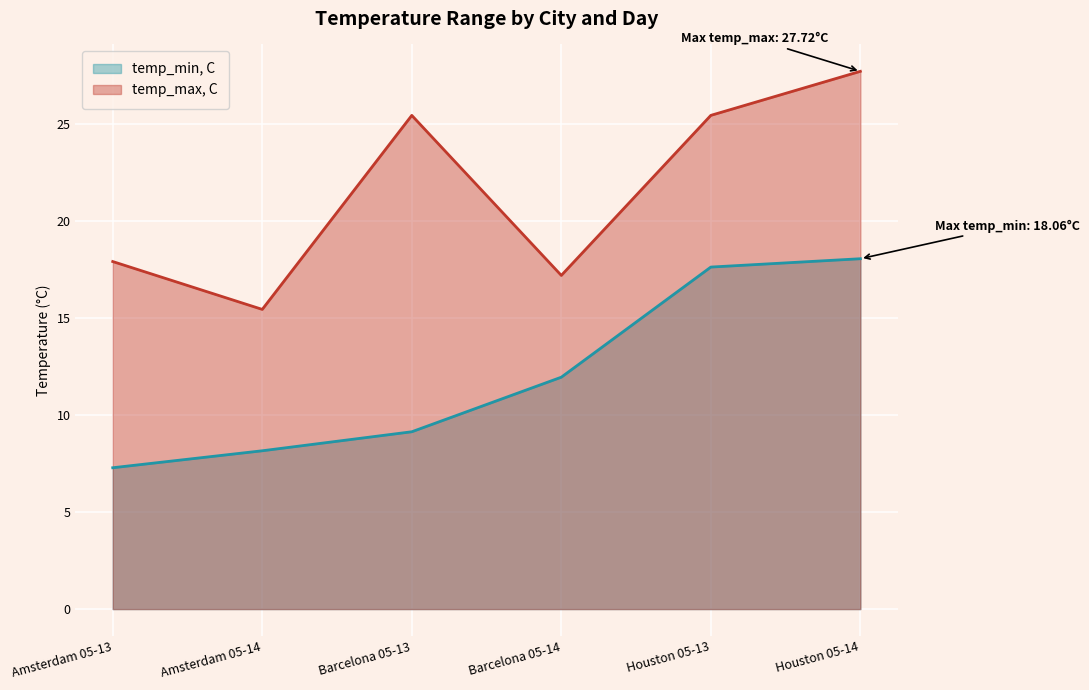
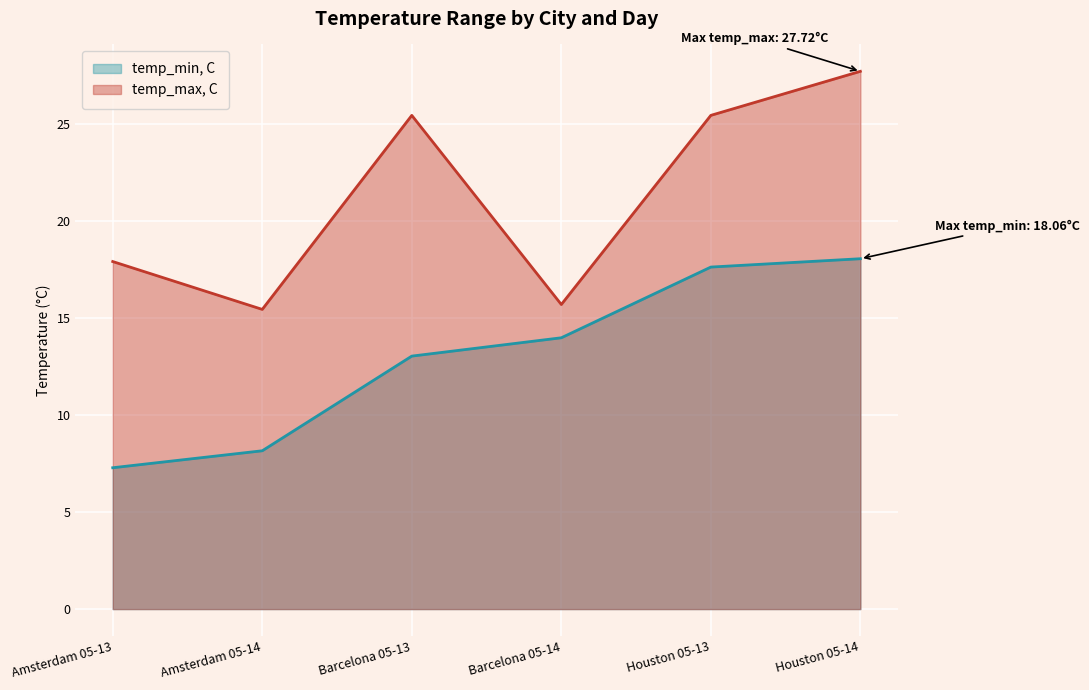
temp_min, C, Barcelona 05-13: 9.1 -> 13.0
temp_min, C, Barcelona 05-14: 12.0 -> 14.0
temp_max, C, Barcelona 05-14: 17.2 -> 15.7
